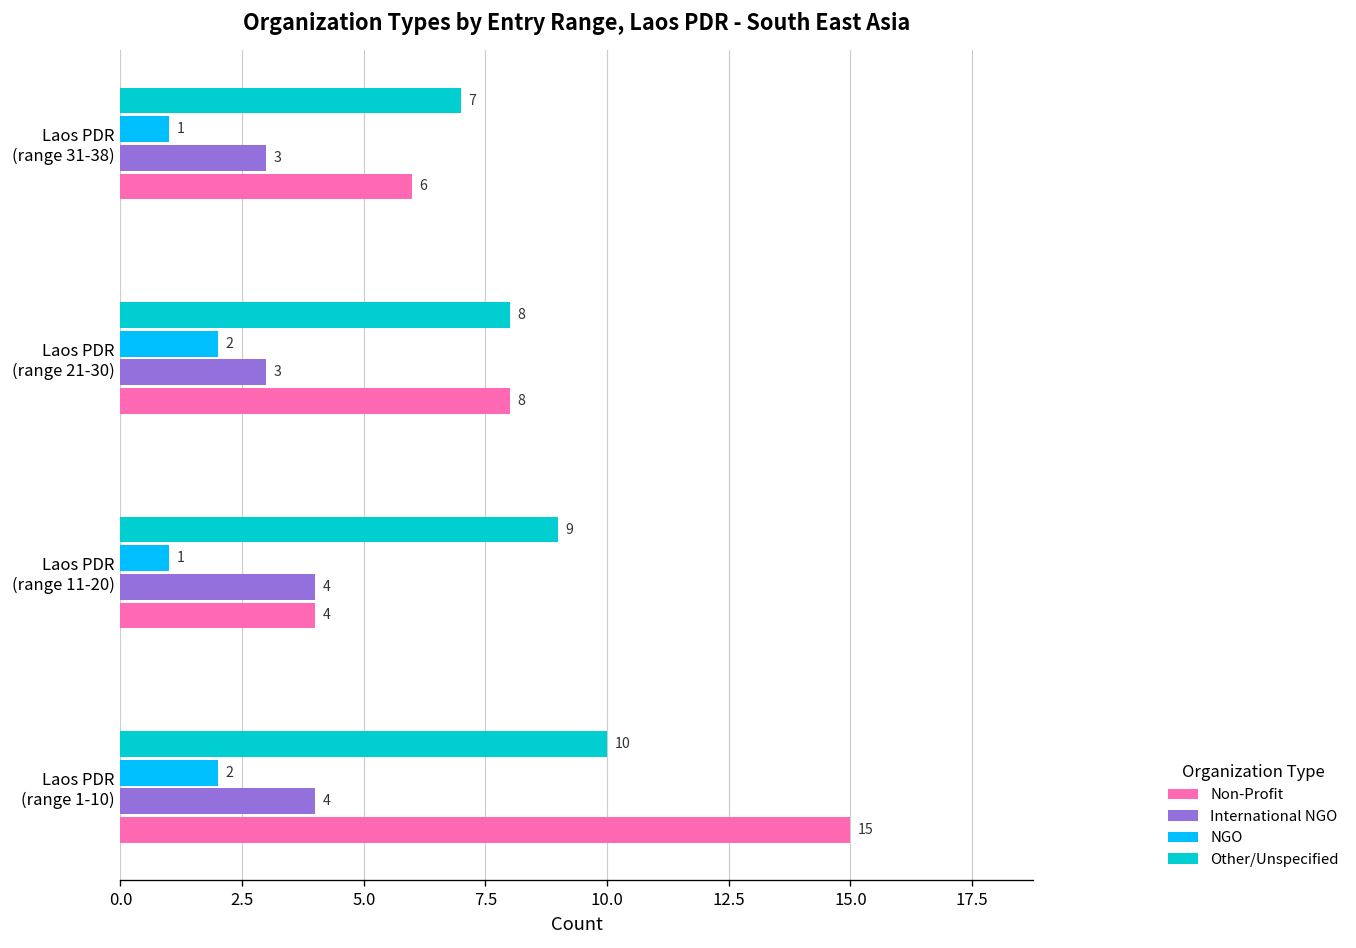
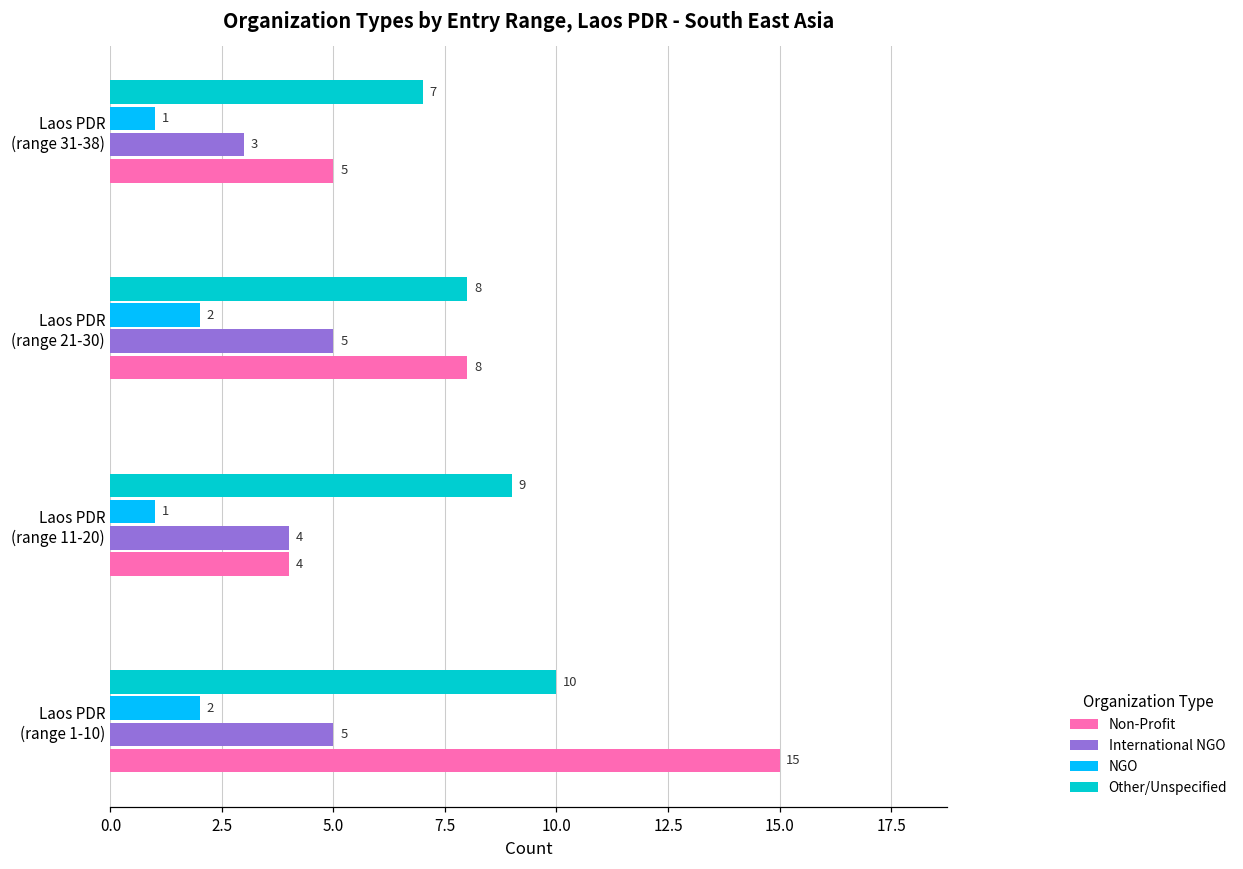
Non-Profit, Laos PDR (range 31-38): 6 -> 5
International NGO, Laos PDR (range 21-30): 3 -> 5
International NGO, Laos PDR (range 1-10): 4 -> 5
